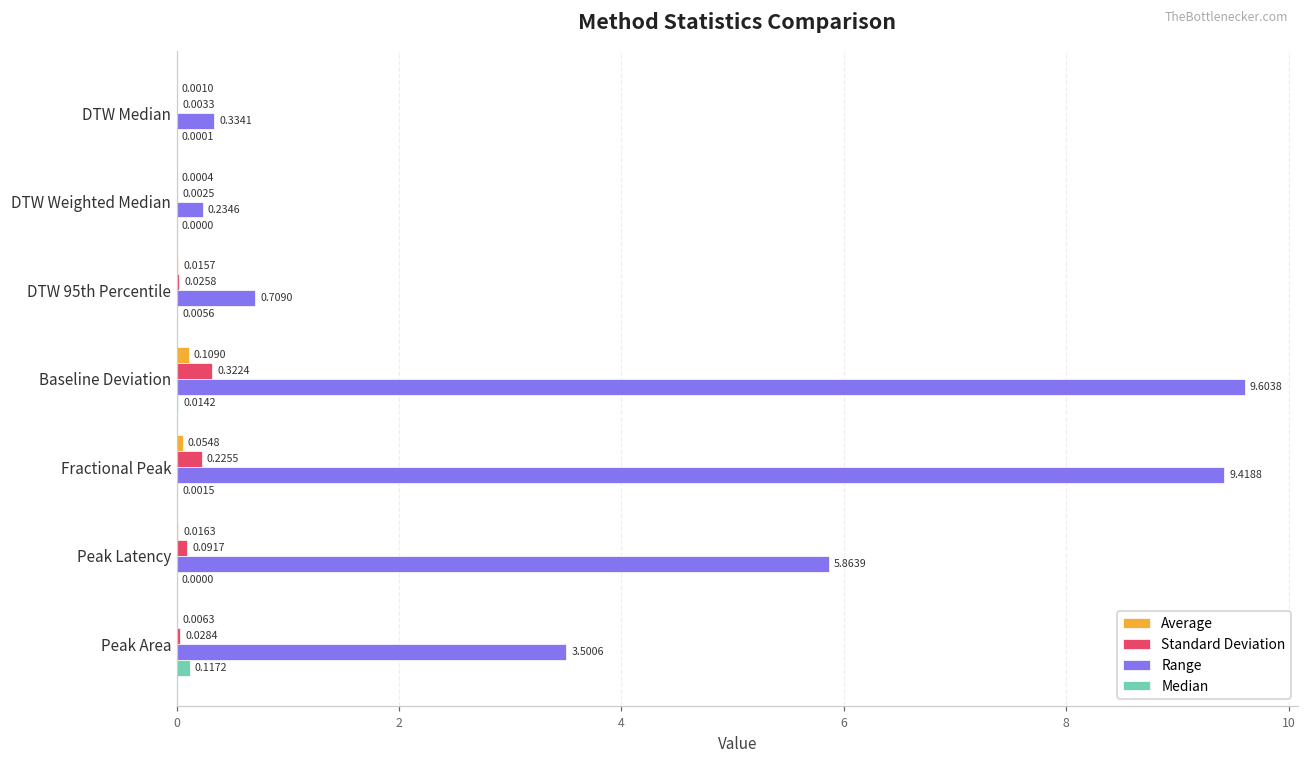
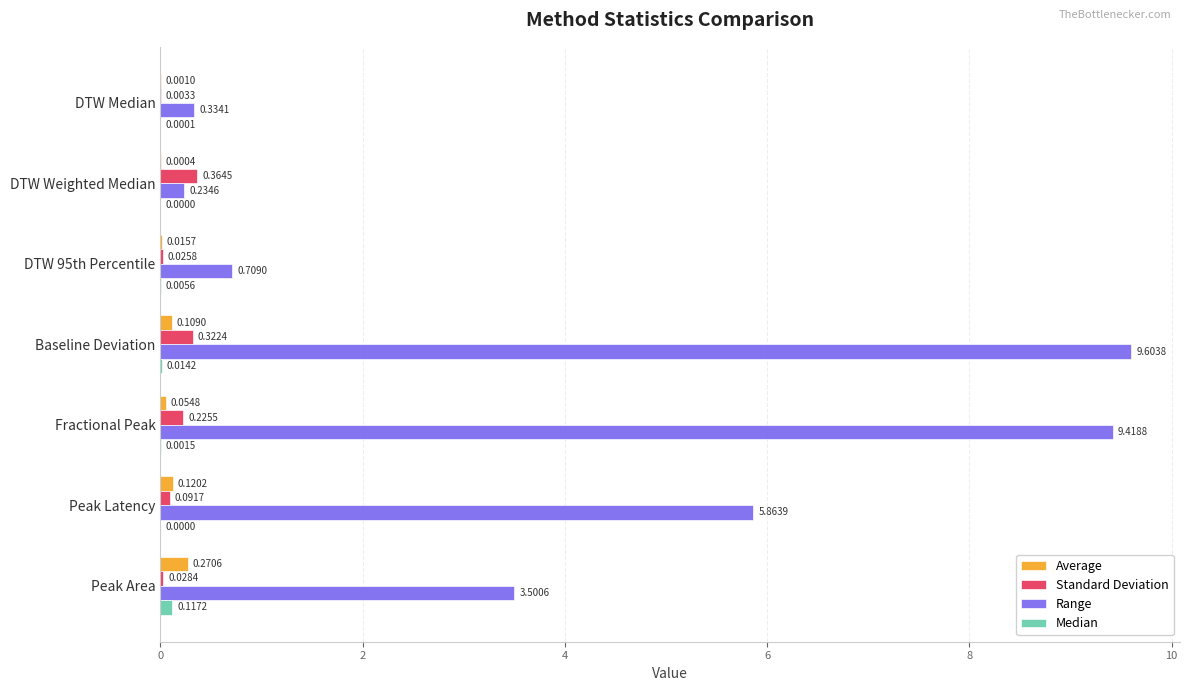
Standard Deviation, DTW Weighted Median: 0.0025 -> 0.3645
Average, Peak Latency: 0.0163 -> 0.1202
Average, Peak Area: 0.0063 -> 0.2706
